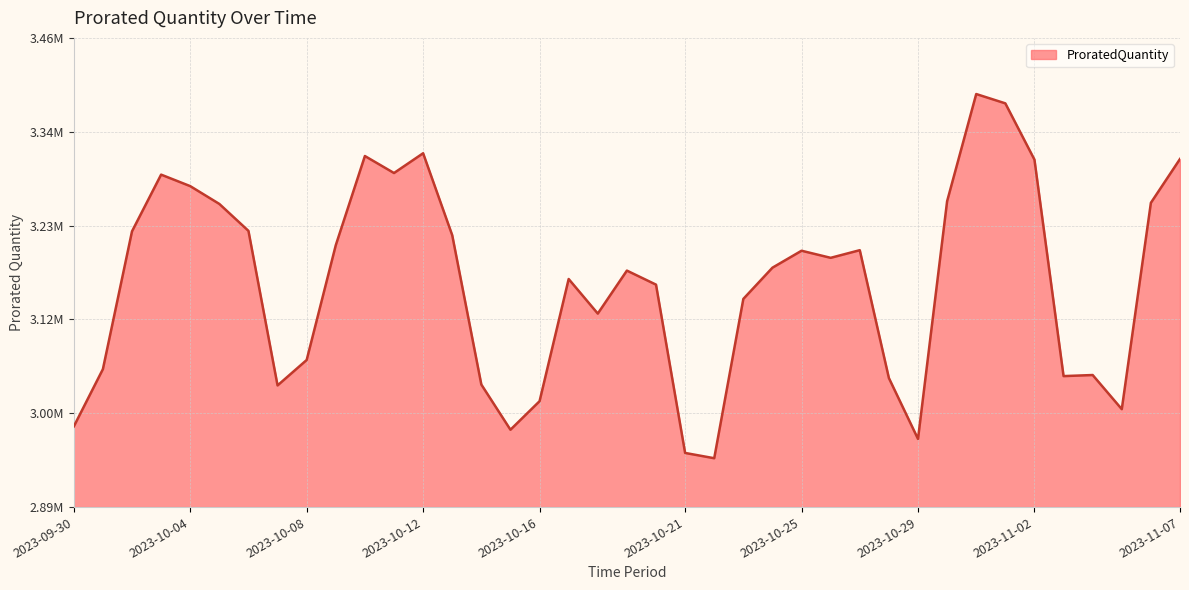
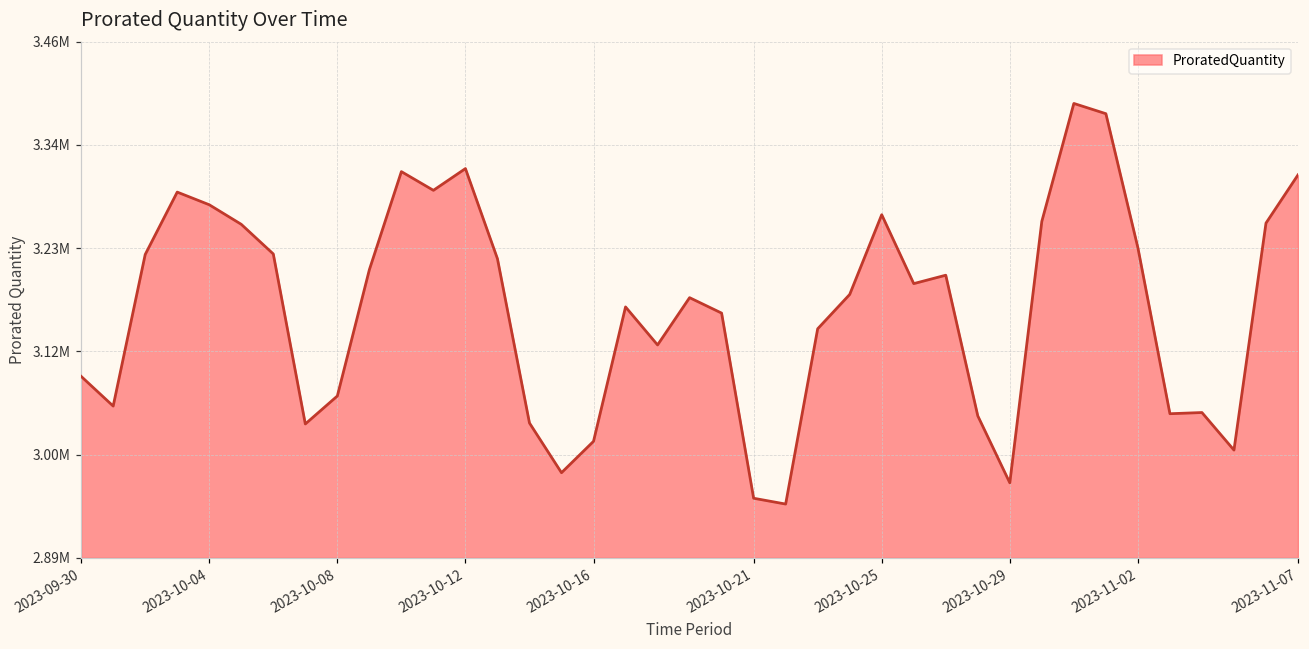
2023-09-30: 2990000 -> 3090000
2023-10-25: 3200000 -> 3270000
2023-11-02: 3310000 -> 3230000
